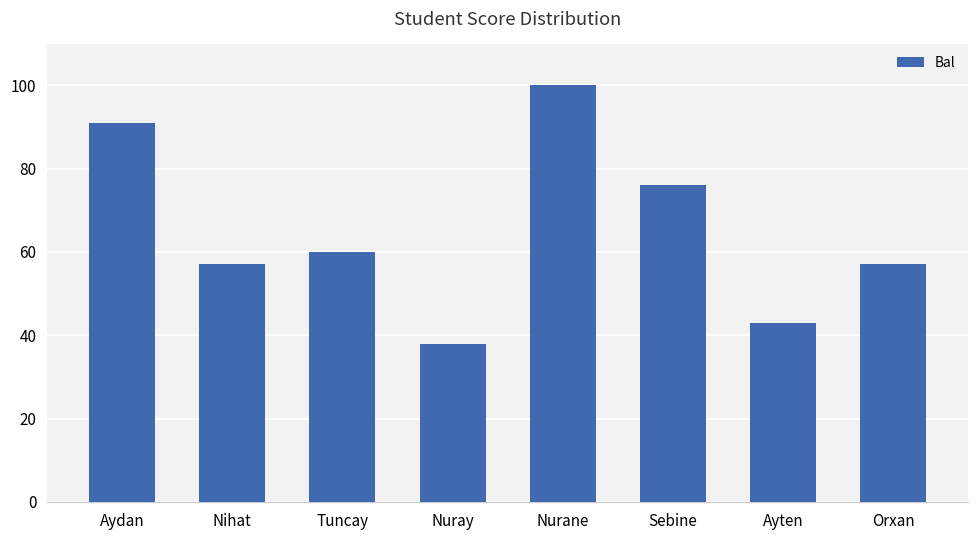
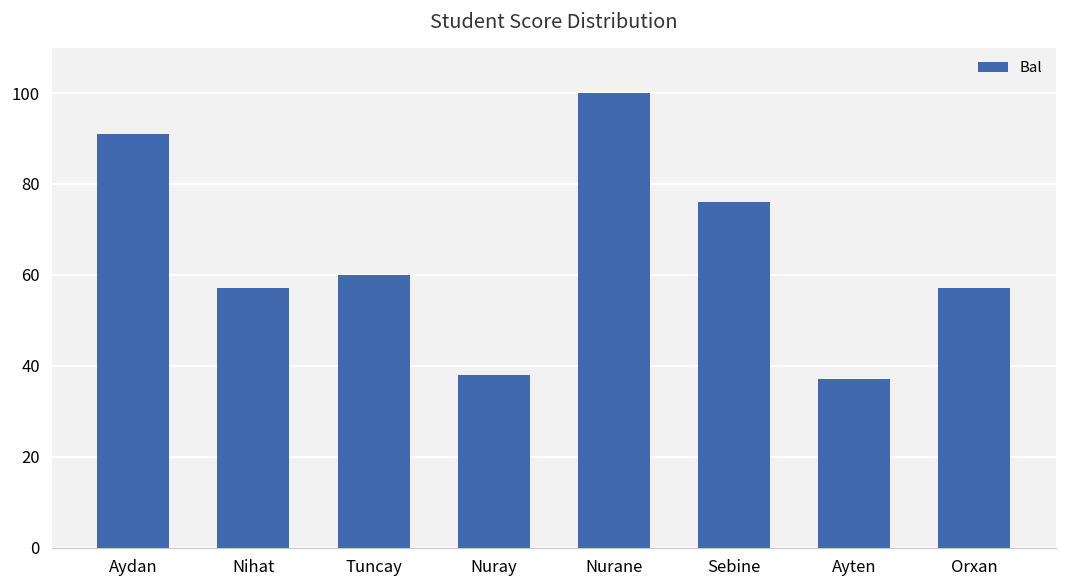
Ayten: 43 -> 37
